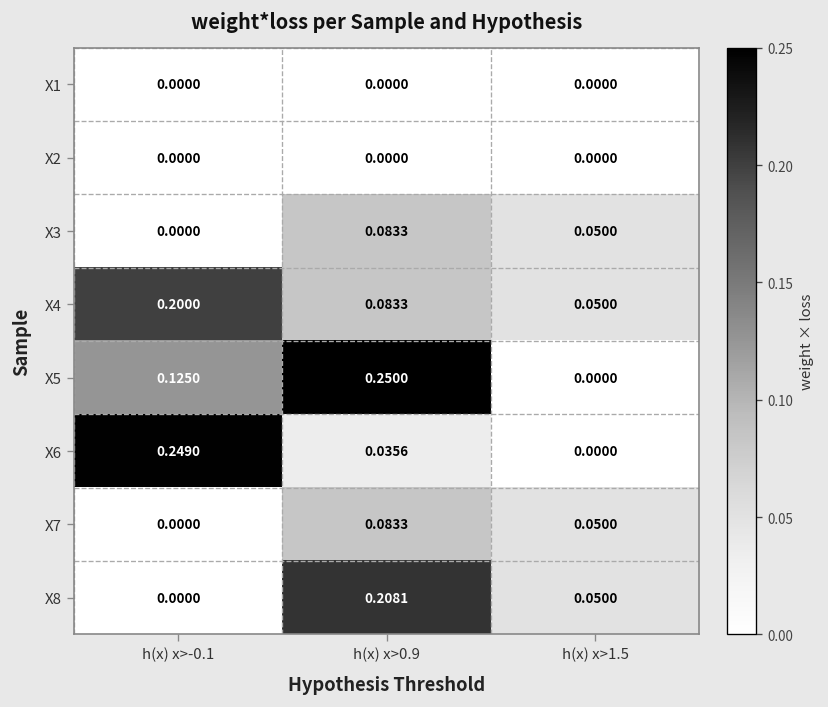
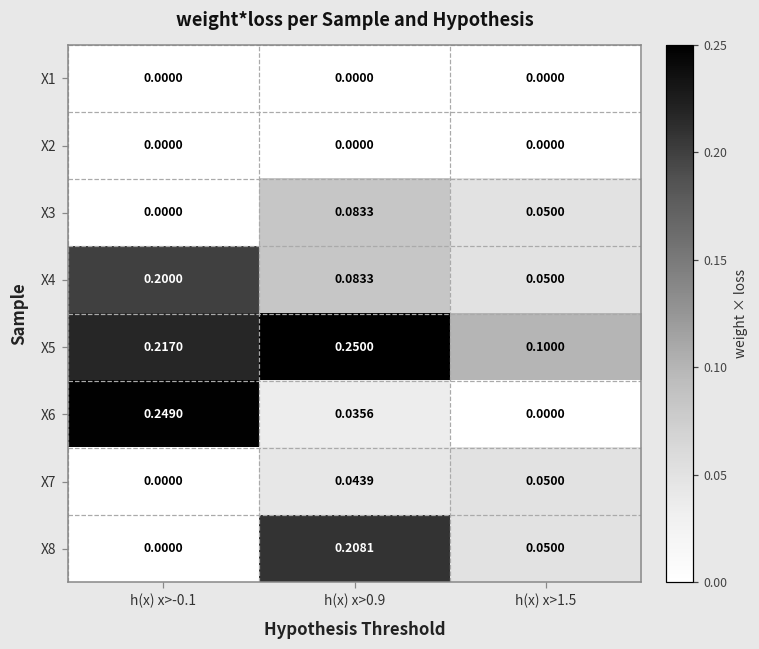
X5, h(x) x>-0.1: 0.1250 -> 0.2170
X5, h(x) x>1.5: 0.0000 -> 0.1000
X7, h(x) x>0.9: 0.0833 -> 0.0439
